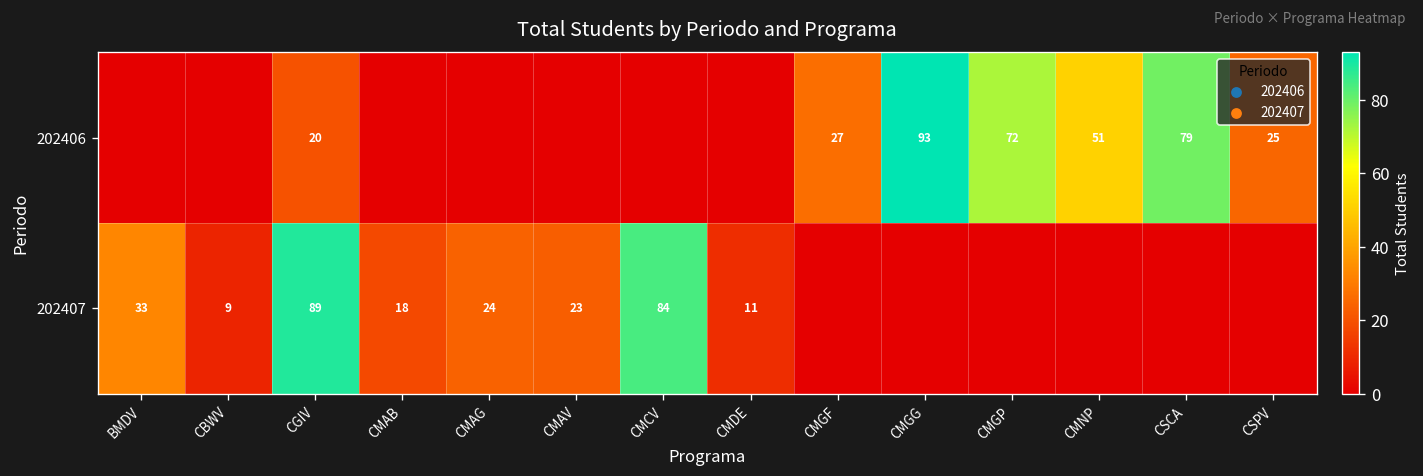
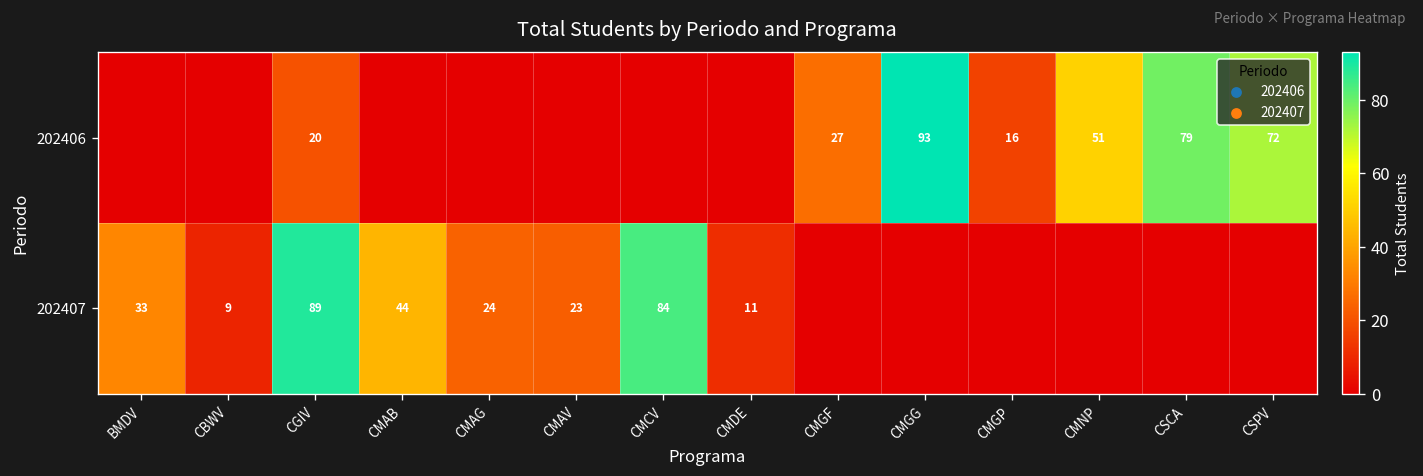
202406, CMGP: 72 -> 16
202406, CSPV: 25 -> 72
202407, CMAB: 18 -> 44
